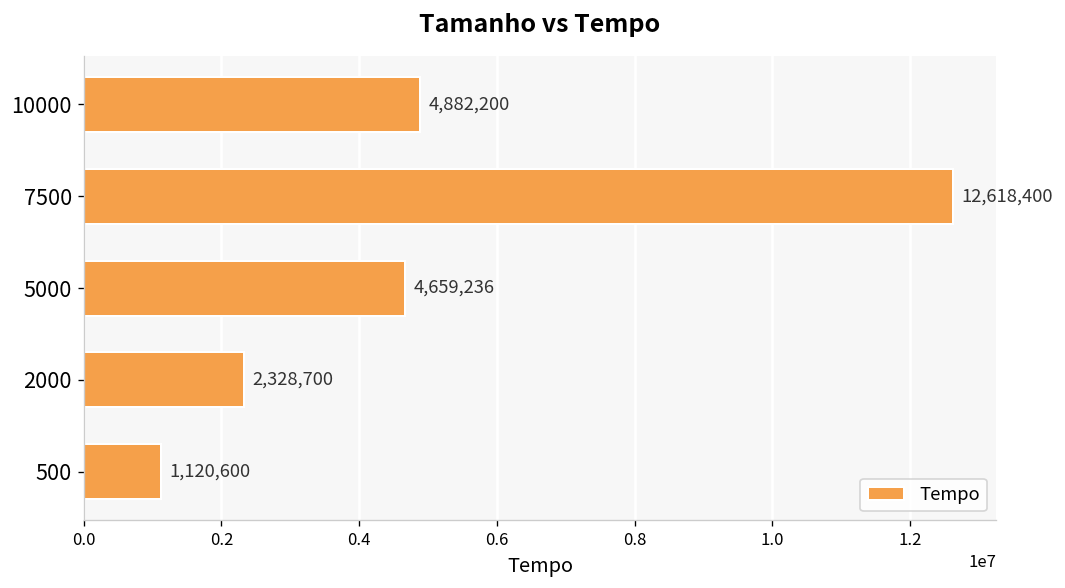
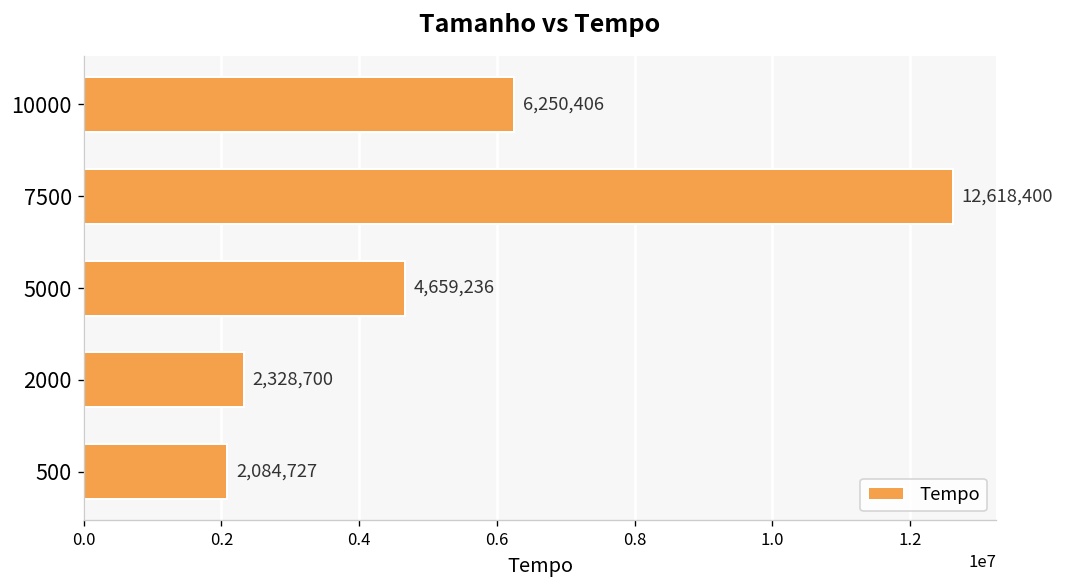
10000: 4,882,200 -> 6,250,406
500: 1,120,600 -> 2,084,727
